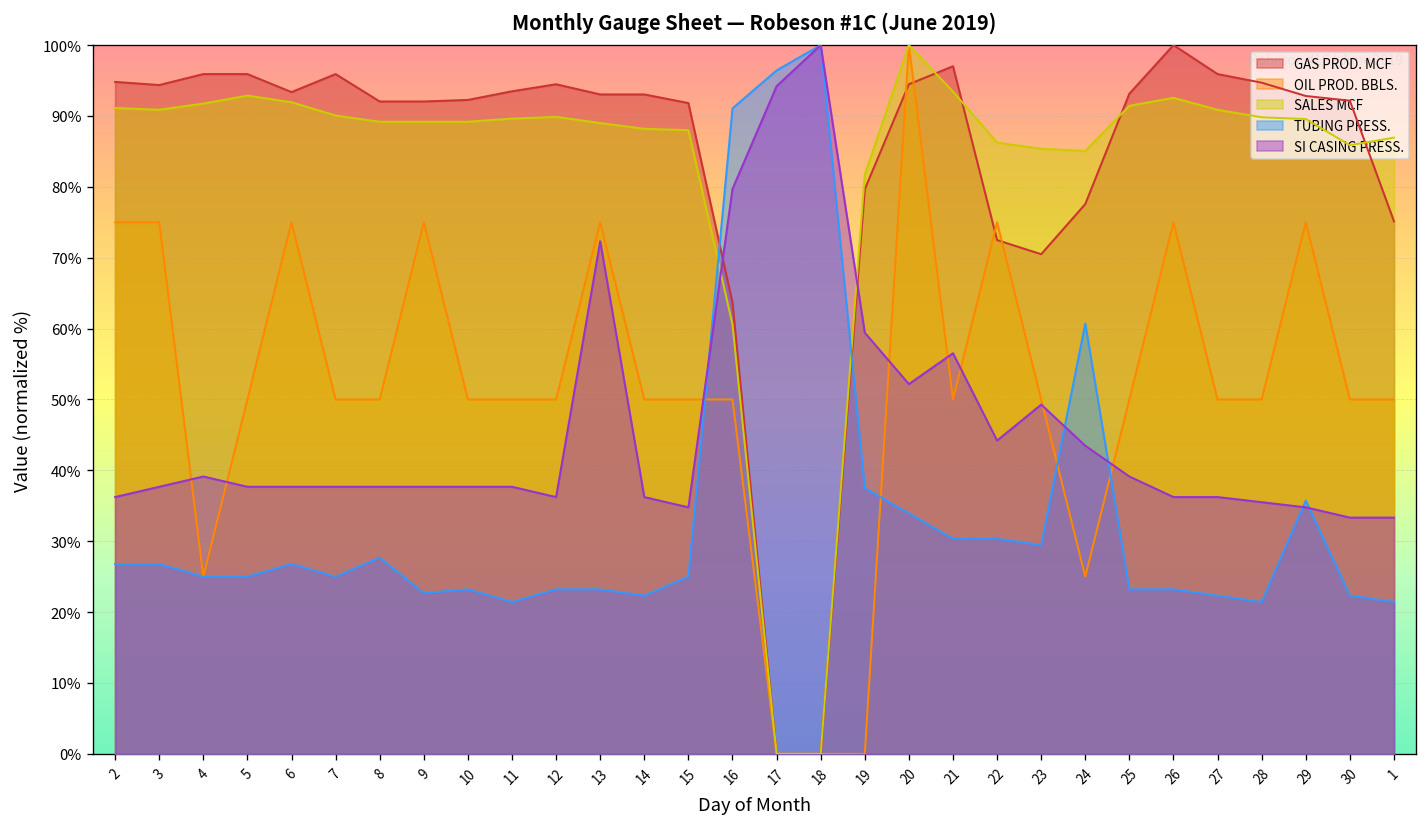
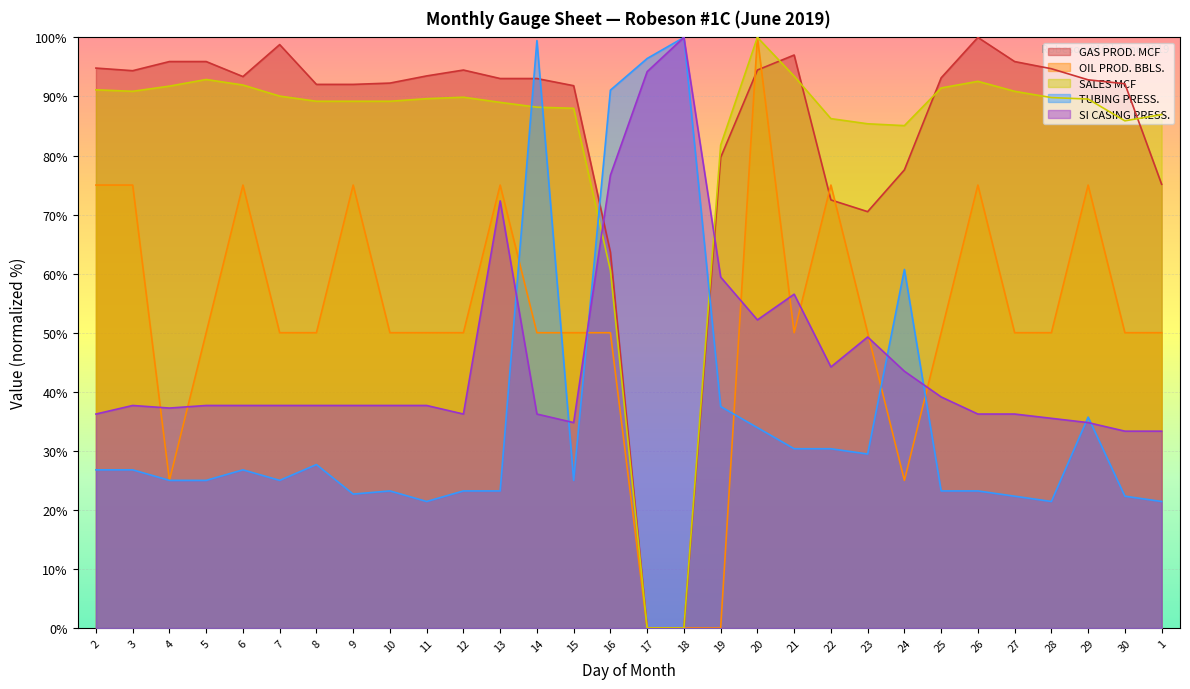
SI CASING PRESS., 4: 39% -> 37%
GAS PROD. MCF, 7: 96% -> 99%
TUBING PRESS., 14: 22% -> 99%
SI CASING PRESS., 16: 80% -> 77%
